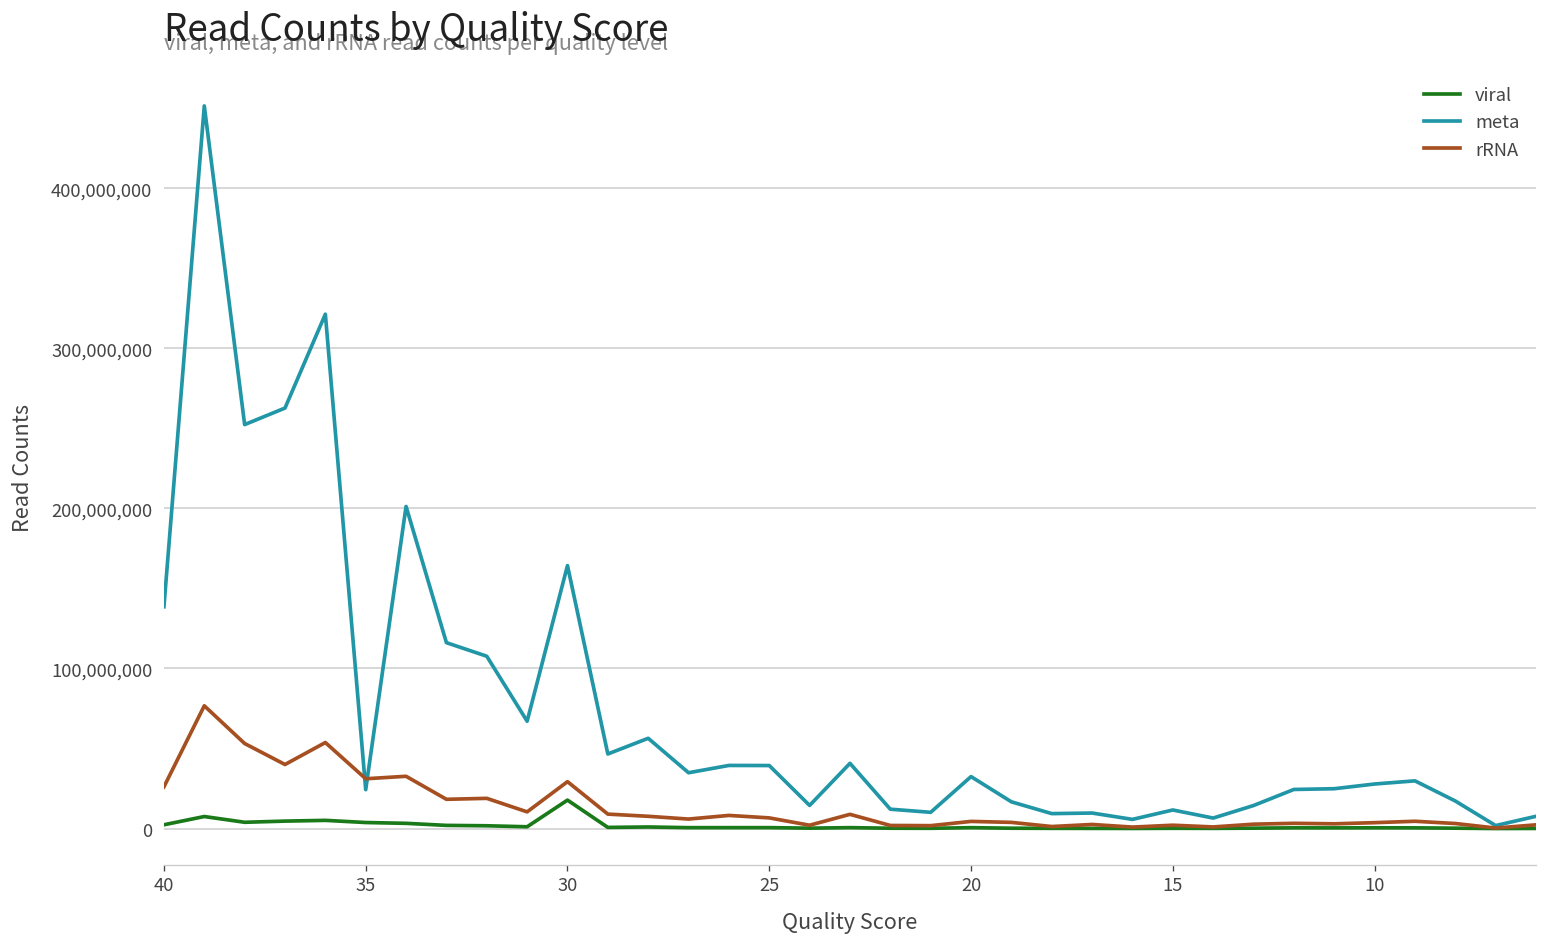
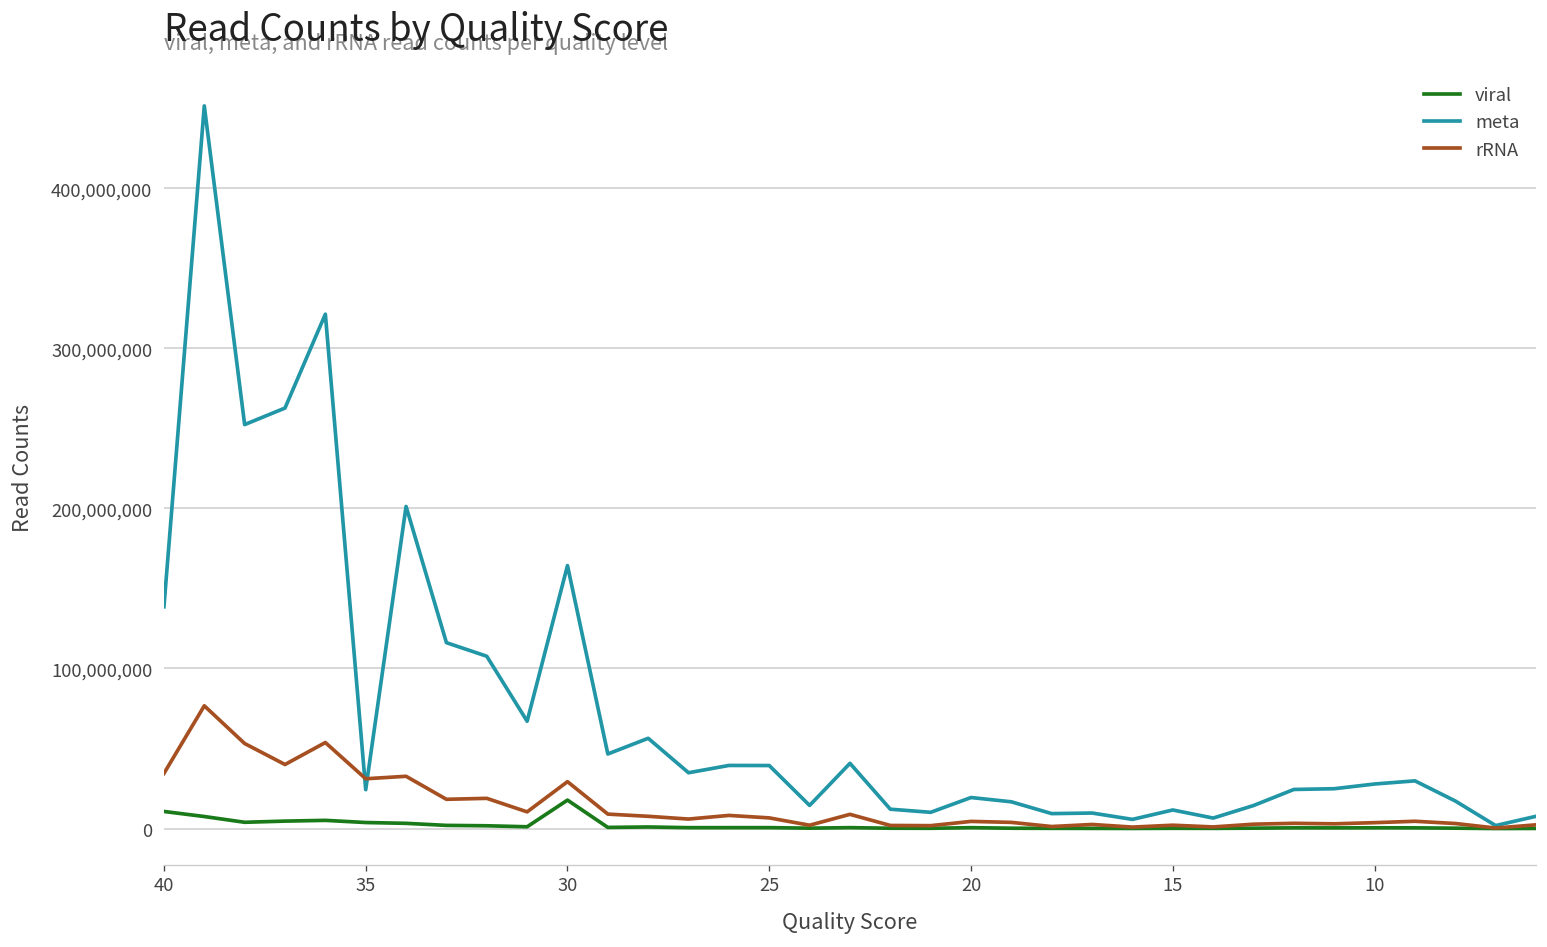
viral, 40: 2,000,000 -> 11,000,000
rRNA, 40: 26,000,000 -> 34,000,000
meta, 20: 32,000,000 -> 19,000,000
